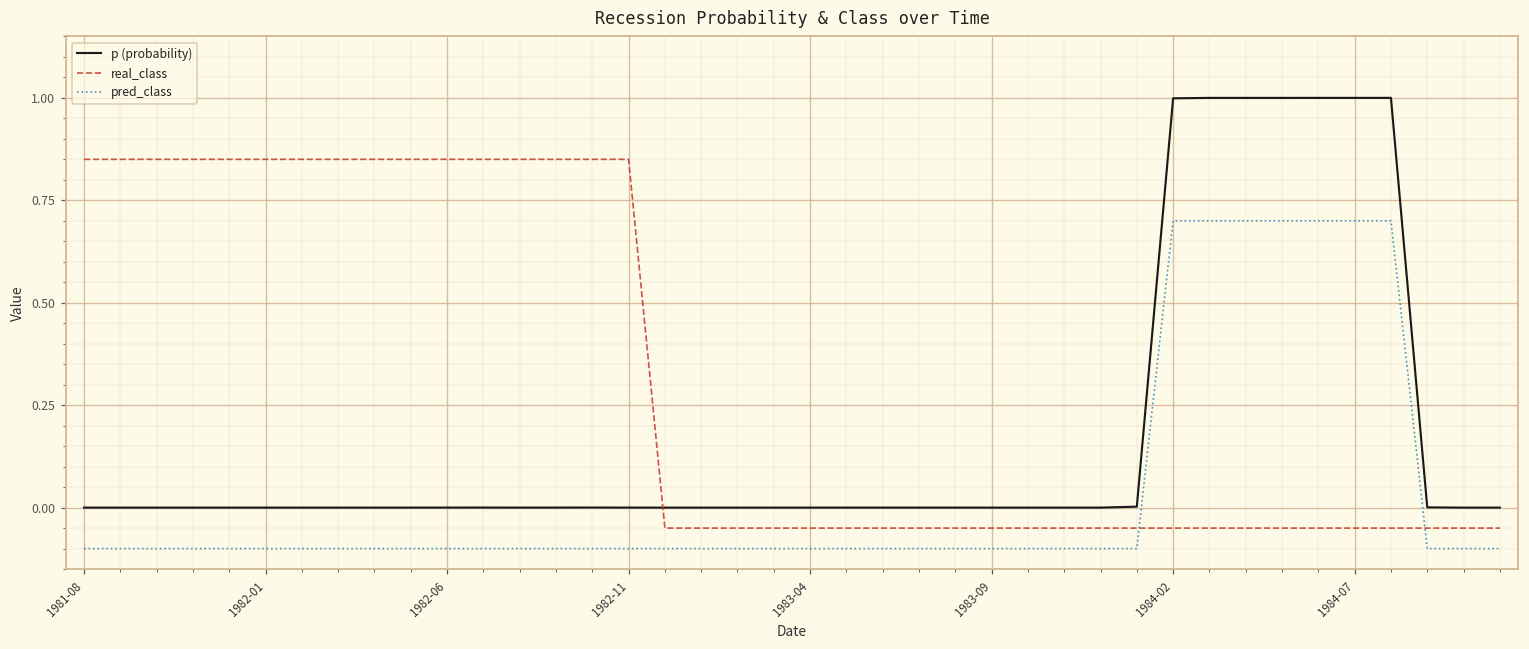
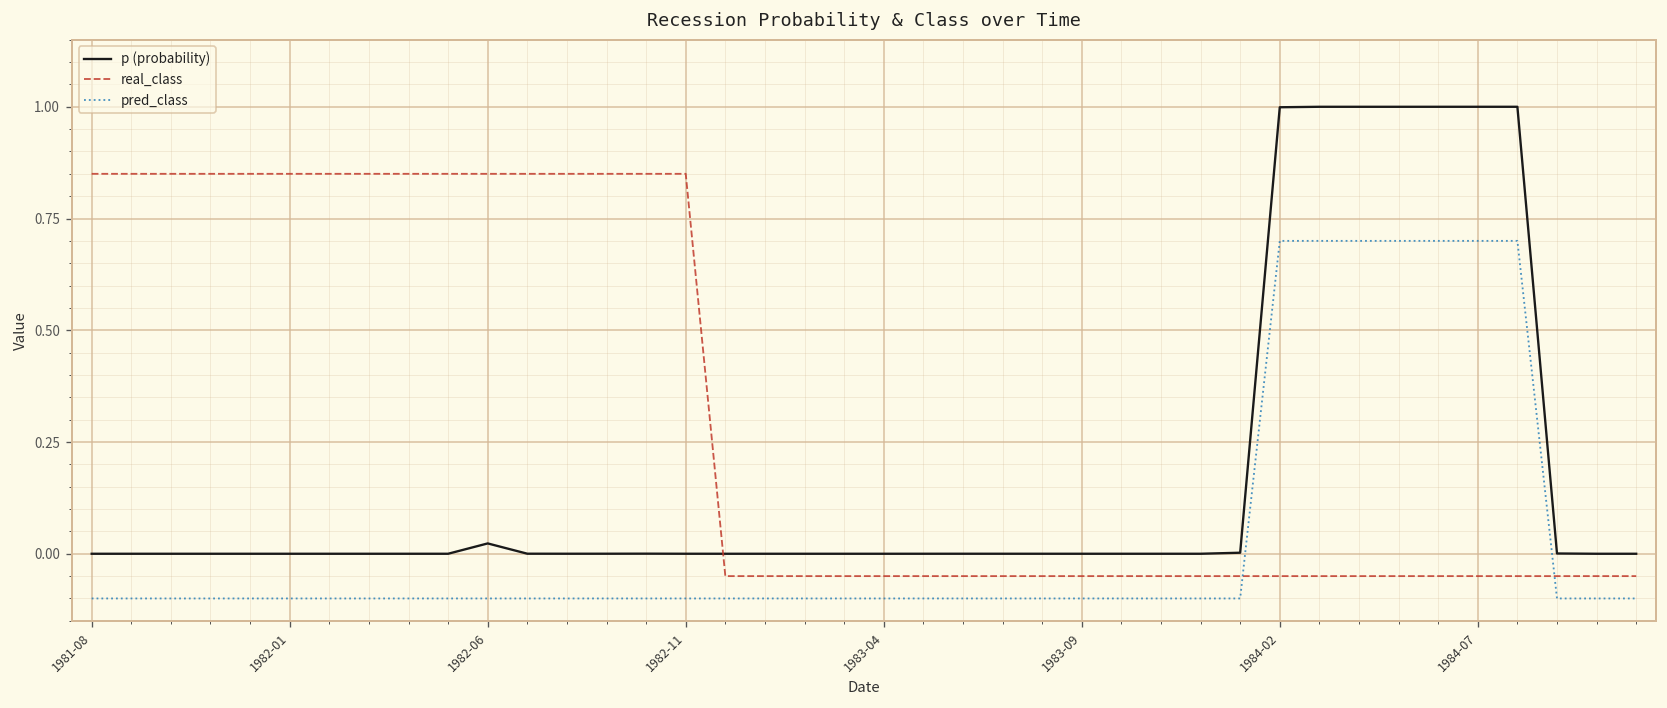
p (probability), 1982-06: 0.00 -> 0.02
